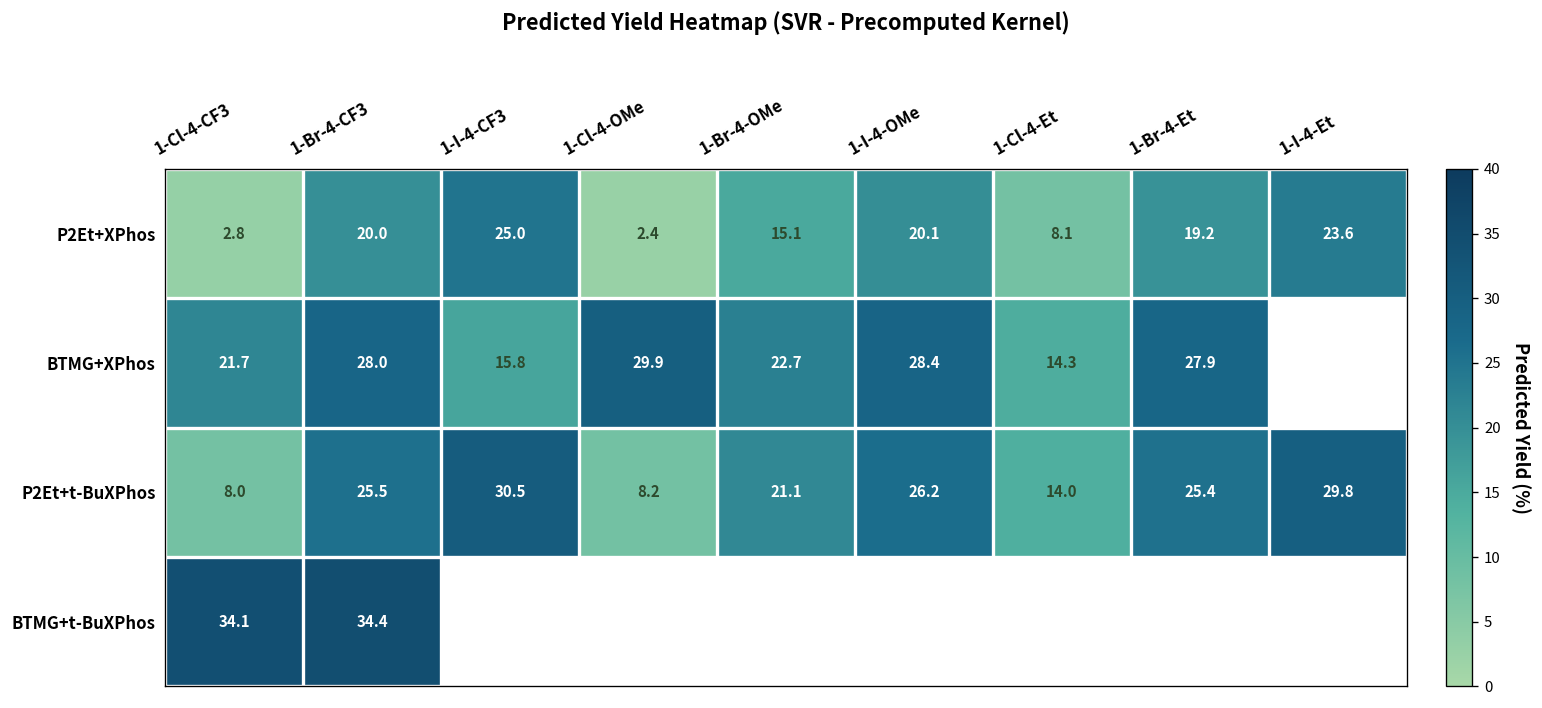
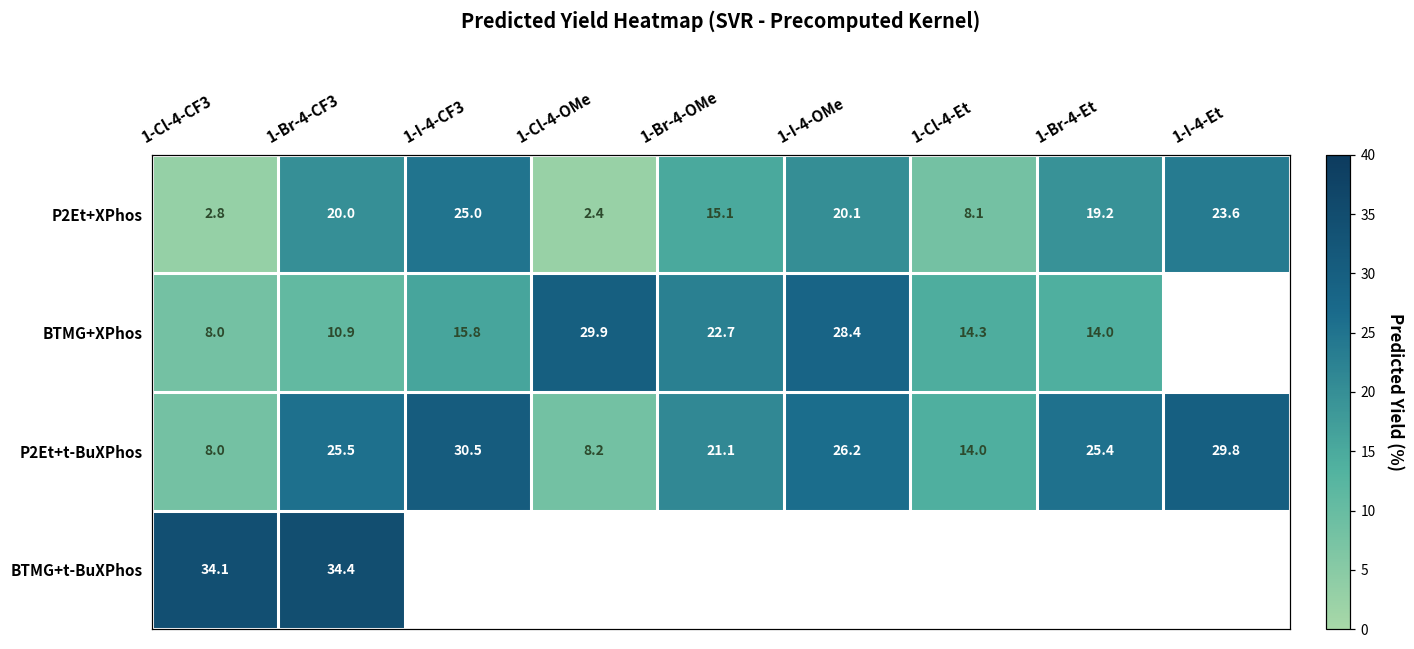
BTMG+XPhos, 1-Cl-4-CF3: 21.7 -> 8.0
BTMG+XPhos, 1-Br-4-CF3: 28.0 -> 10.9
BTMG+XPhos, 1-Br-4-Et: 27.9 -> 14.0
